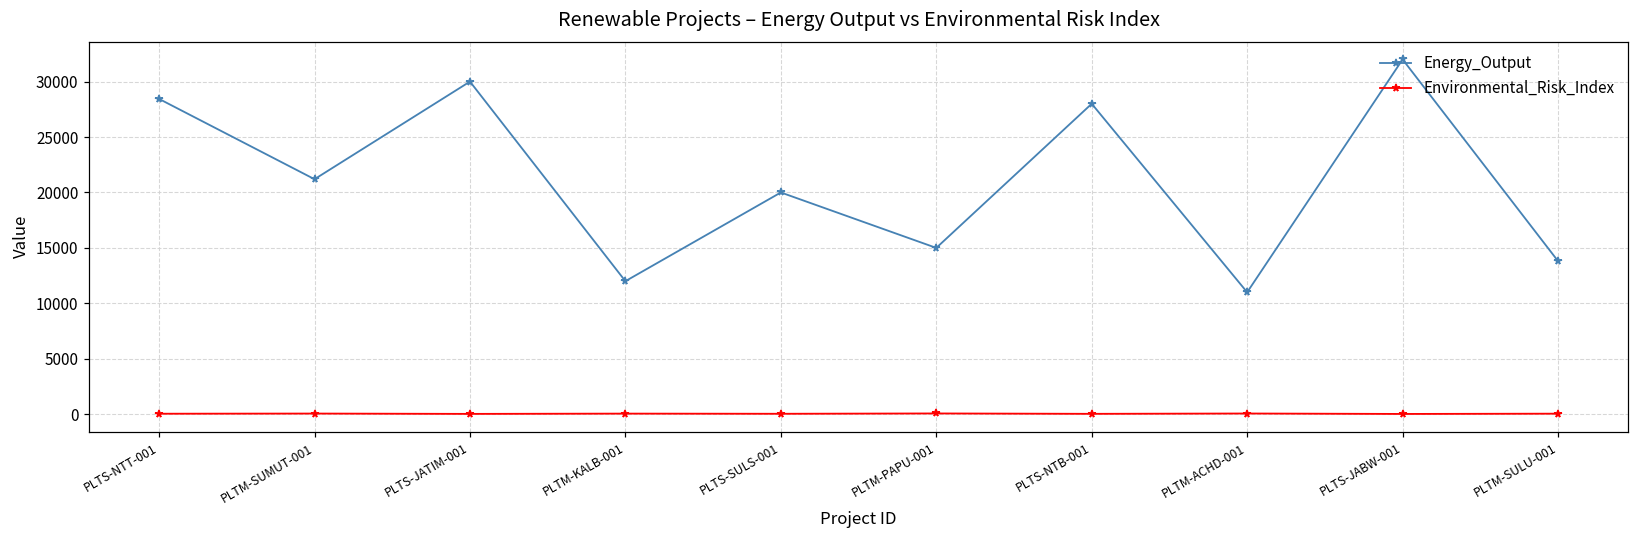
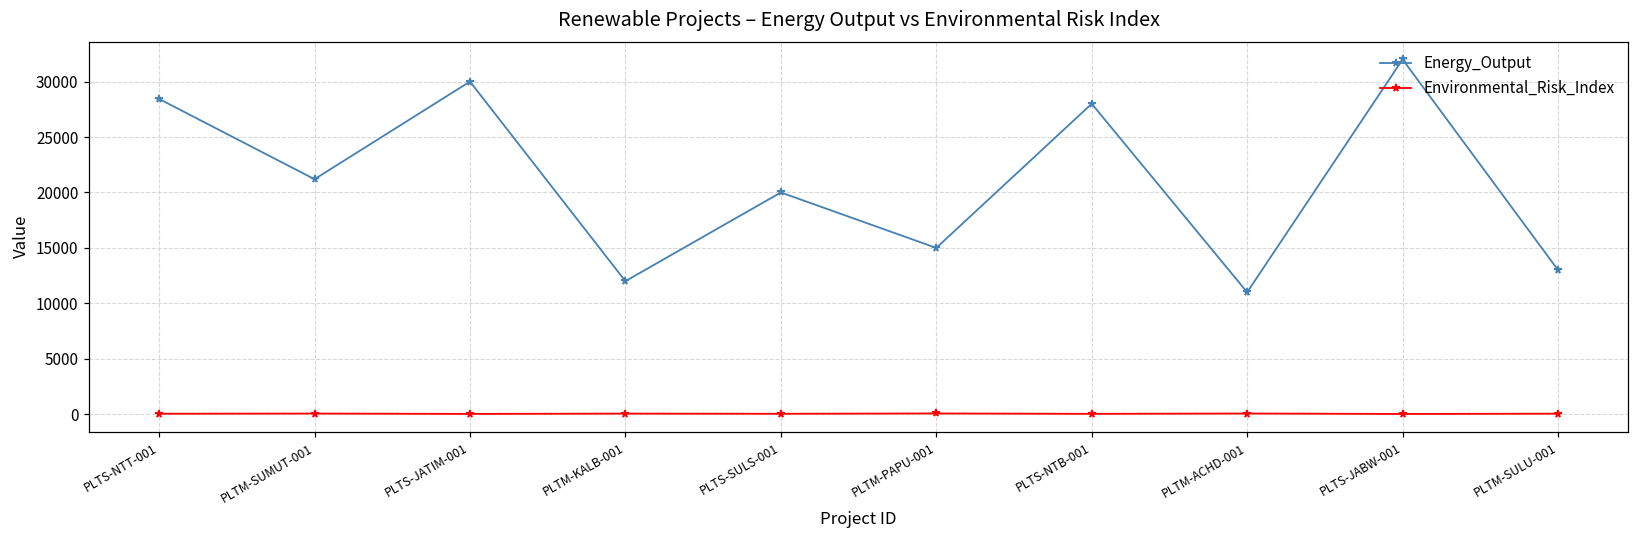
Energy_Output, PLTM-SULU-001: 13800 -> 13000
